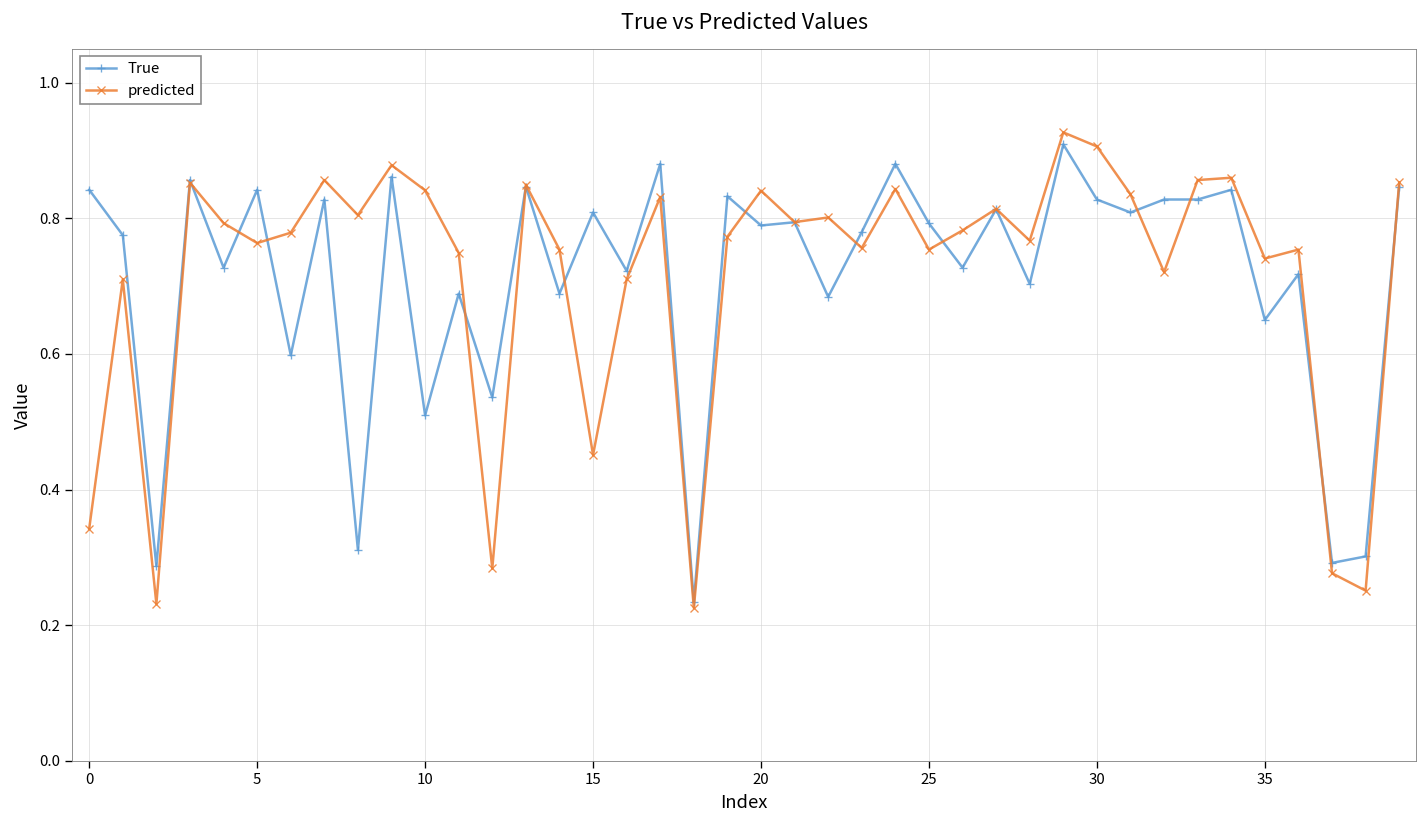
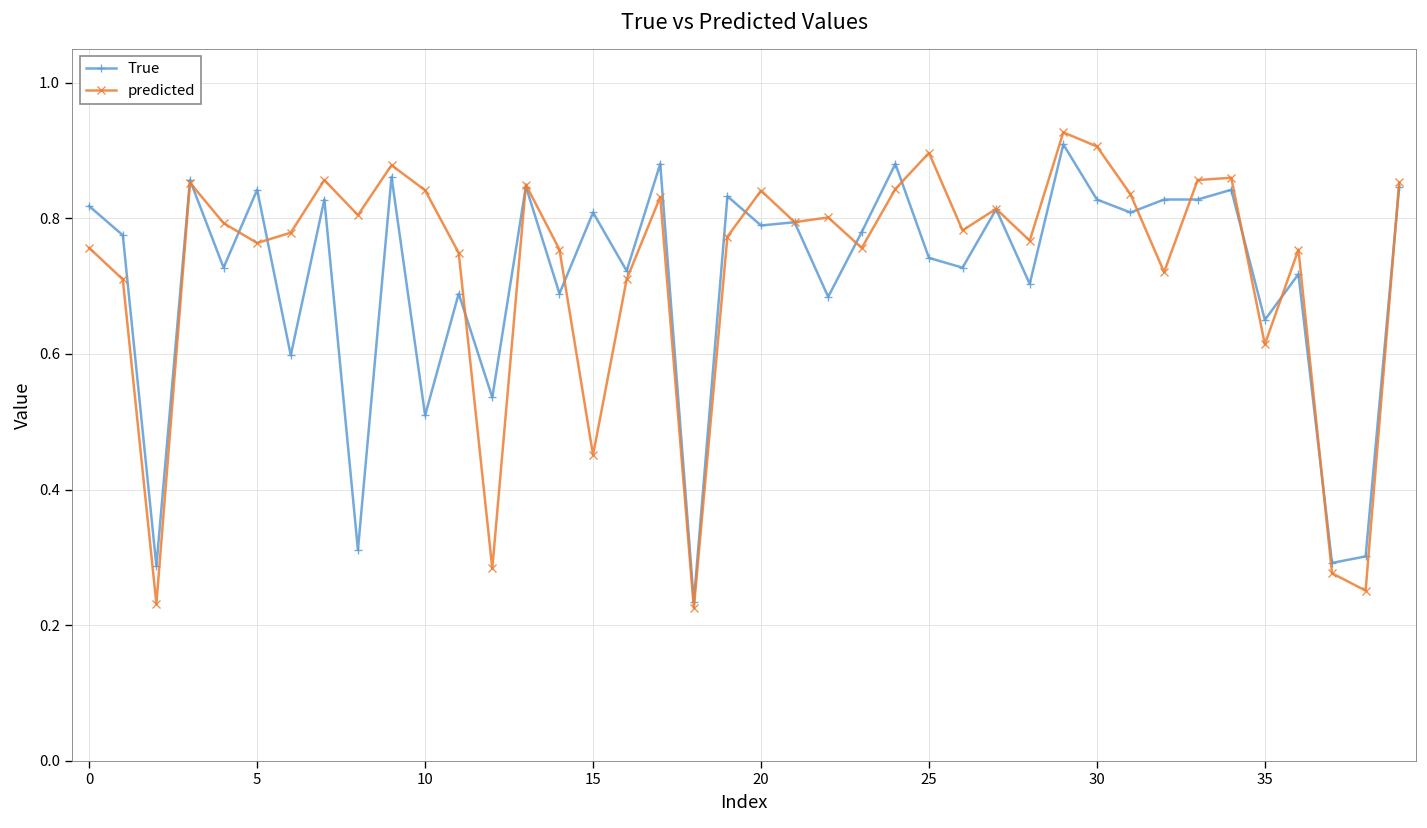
True, 0: 0.84 -> 0.82
predicted, 0: 0.34 -> 0.76
True, 25: 0.79 -> 0.74
predicted, 25: 0.75 -> 0.90
predicted, 35: 0.74 -> 0.61
